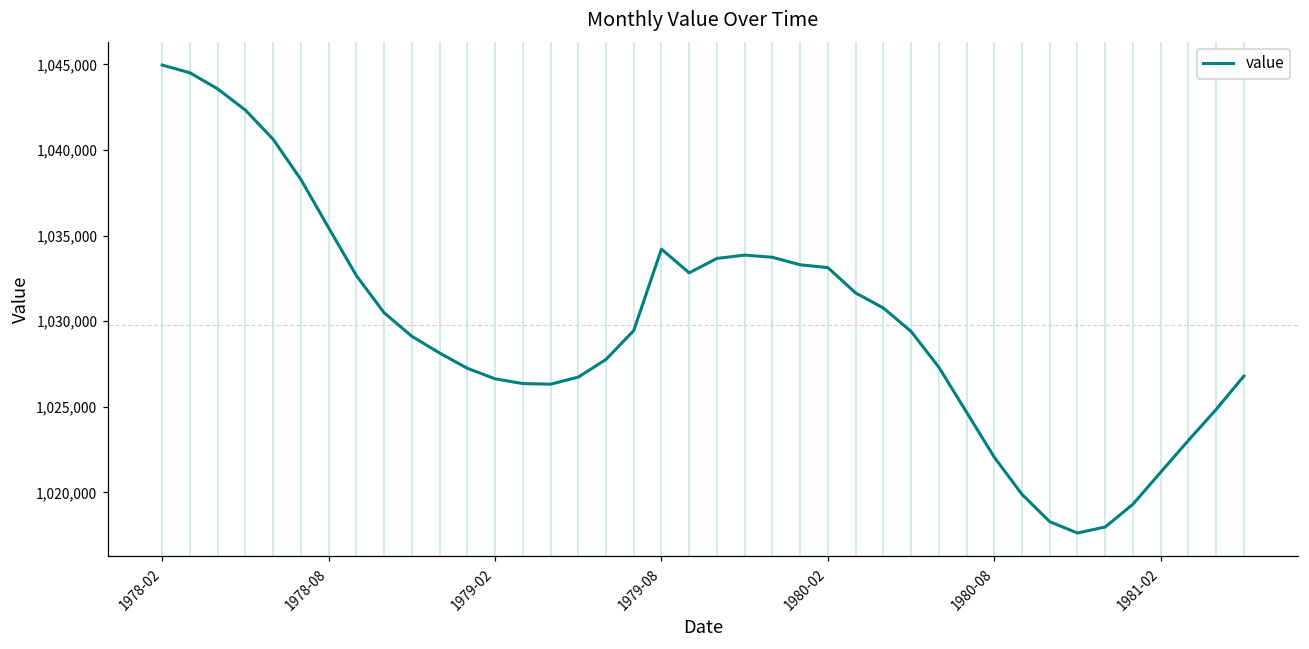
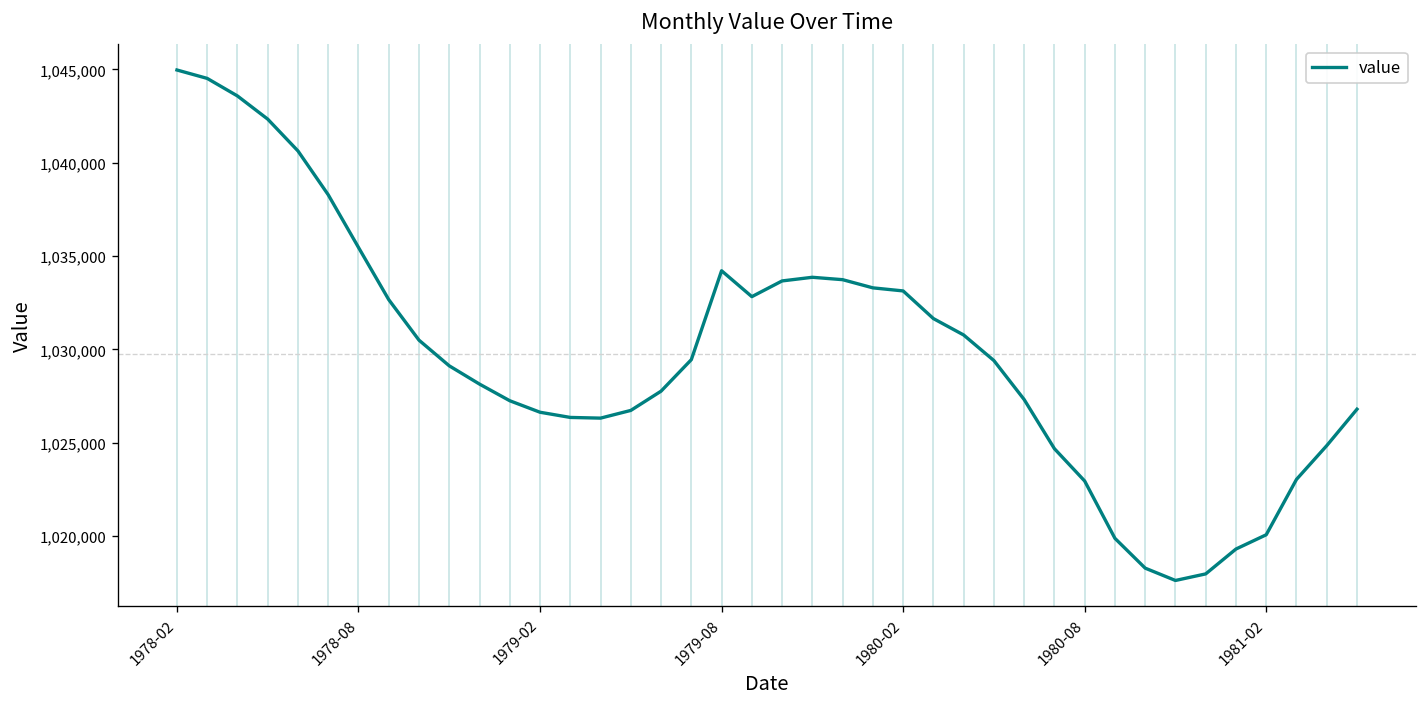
1980-08: 1,022,100 -> 1,023,000
1981-02: 1,021,200 -> 1,020,100
